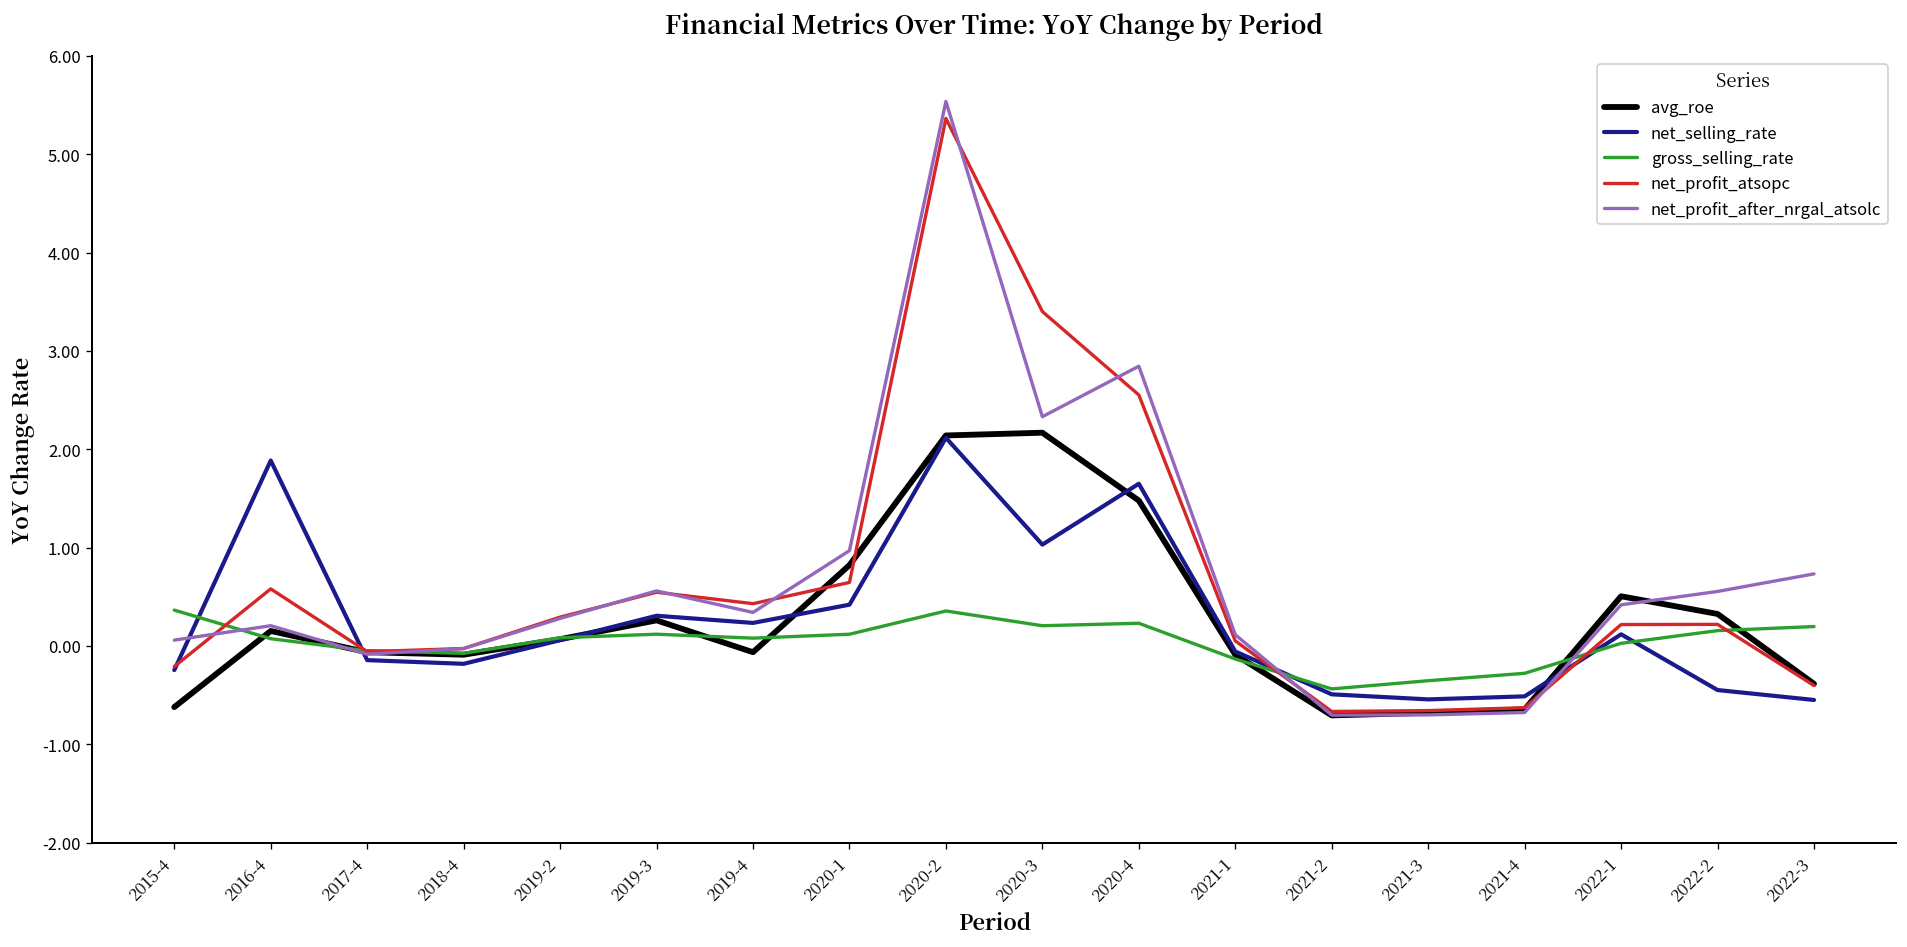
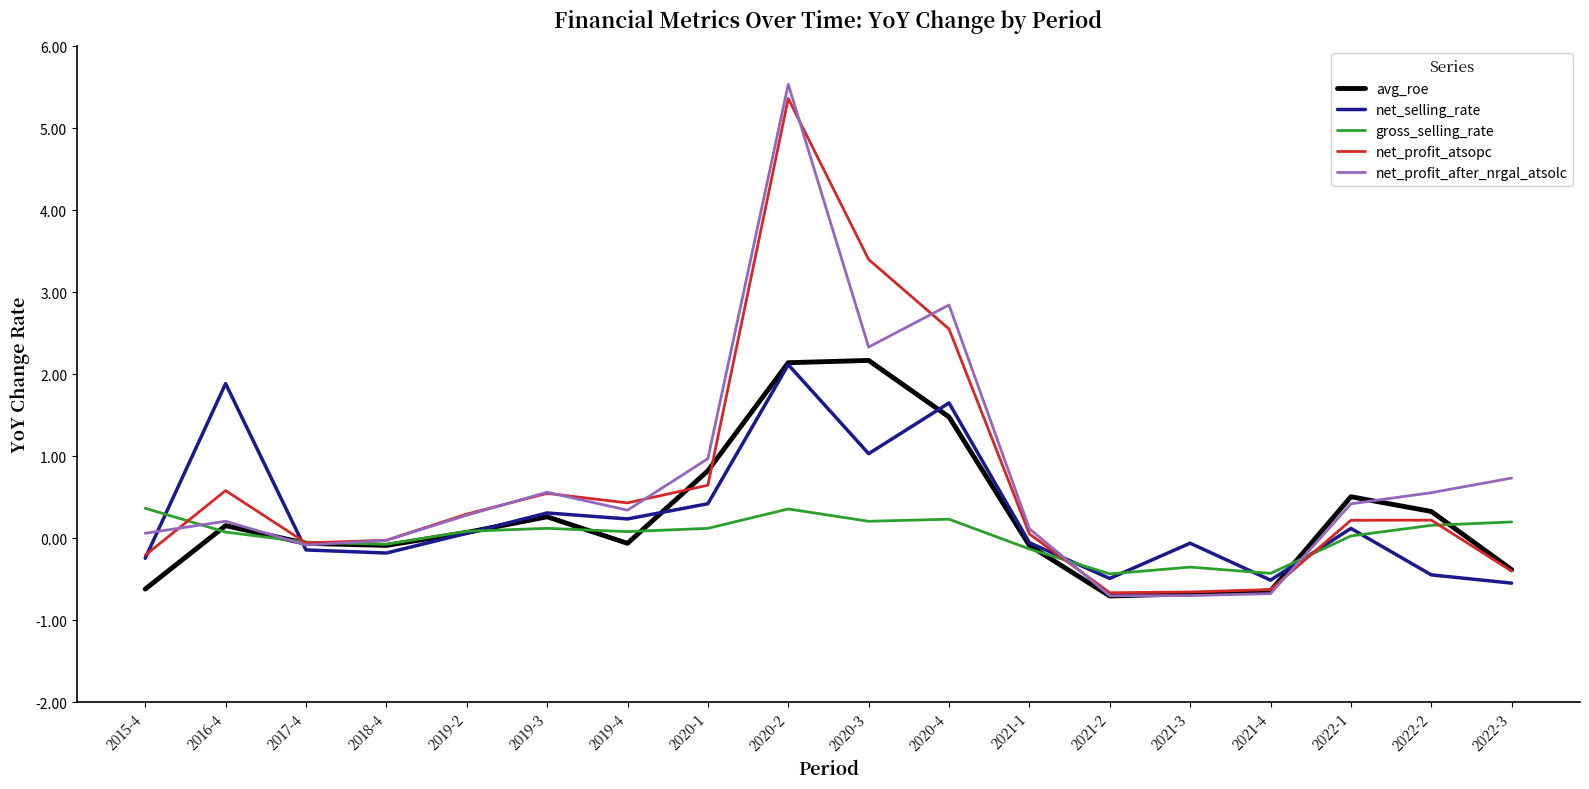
net_selling_rate, 2021-3: -0.5 -> -0.1
gross_selling_rate, 2021-4: -0.3 -> -0.4
